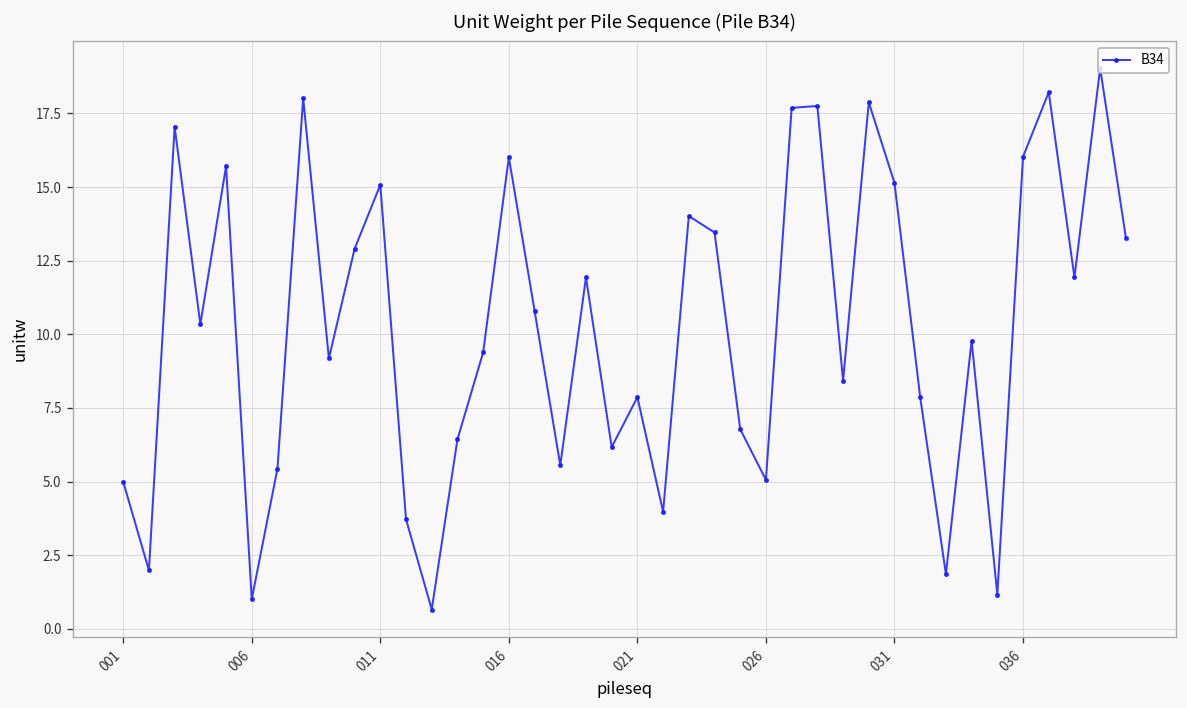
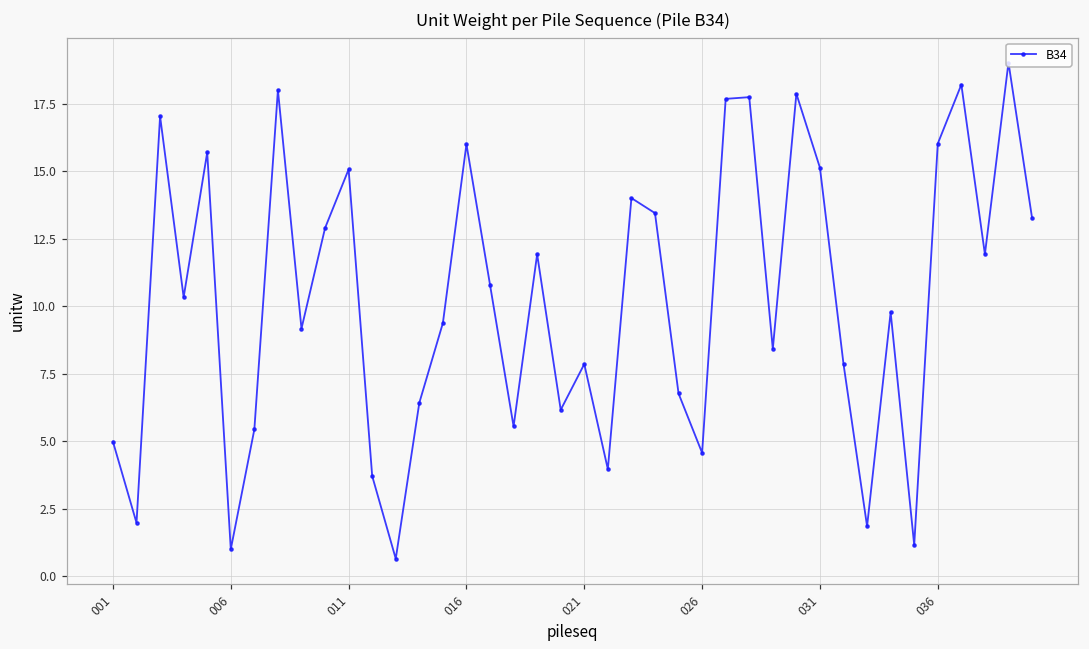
026: 5.1 -> 4.6
